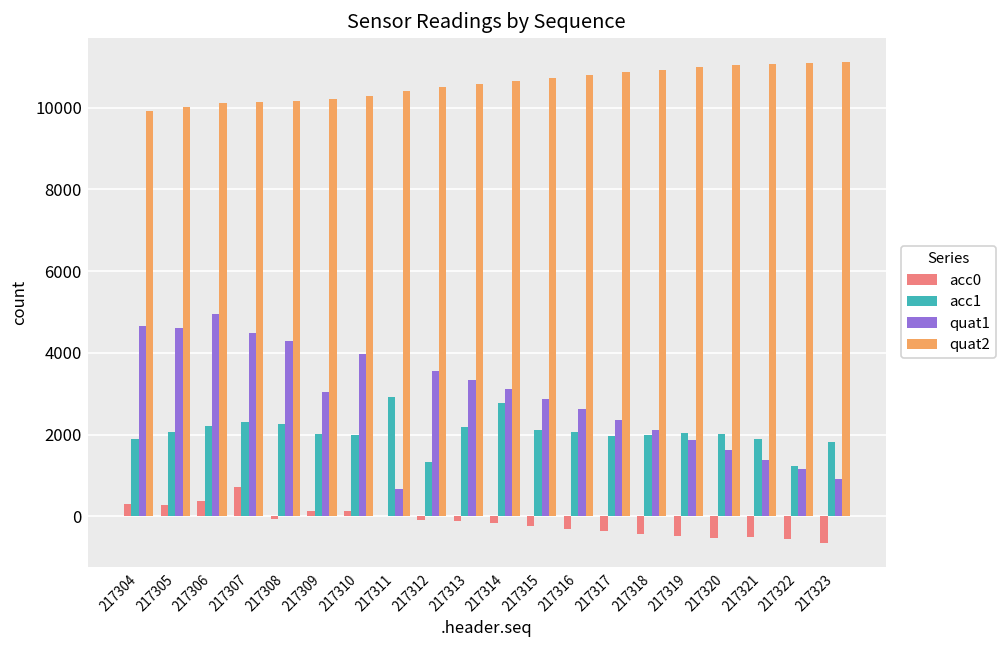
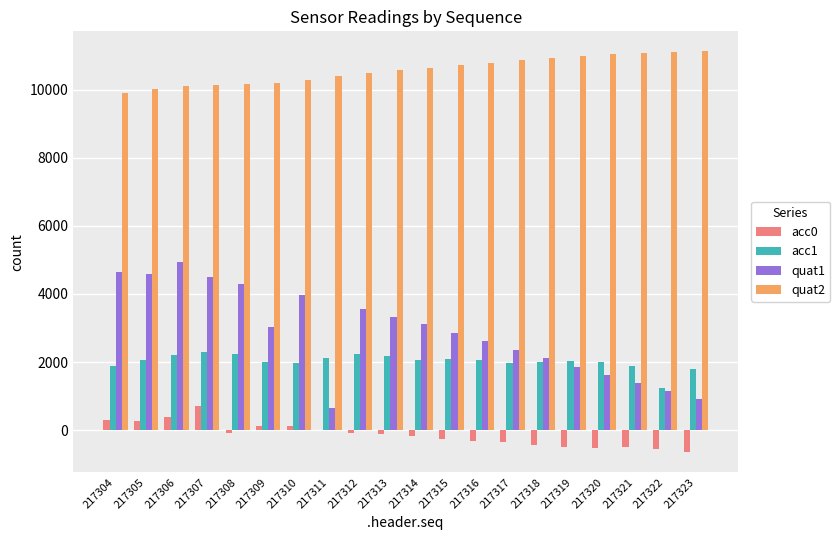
acc1, 217311: 2900 -> 2100
acc1, 217312: 1300 -> 2200
acc1, 217314: 2800 -> 2100
